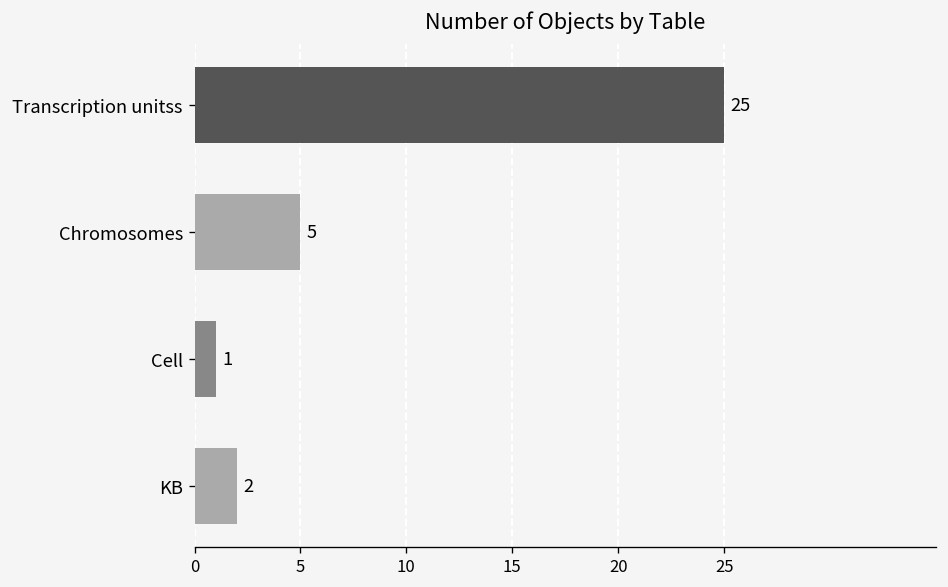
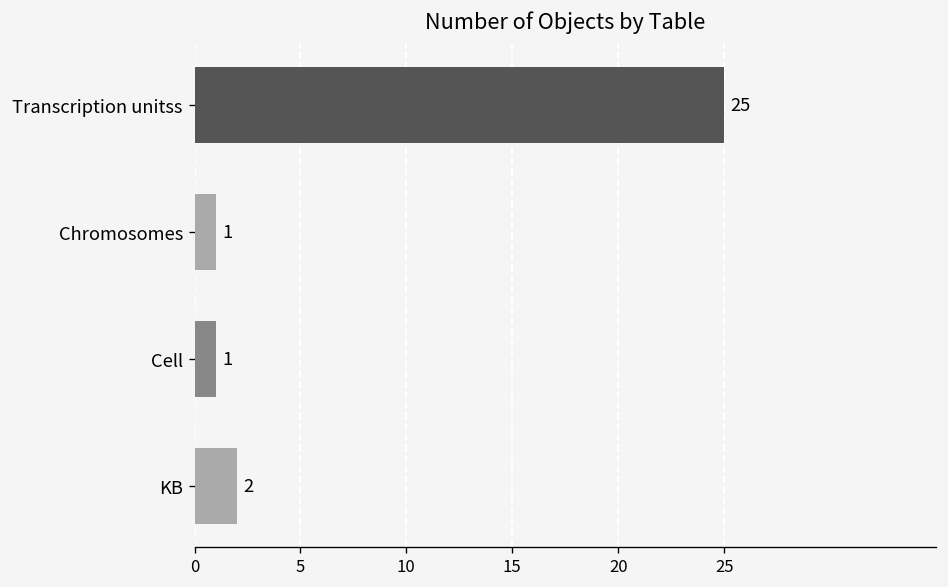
Chromosomes: 5 -> 1
